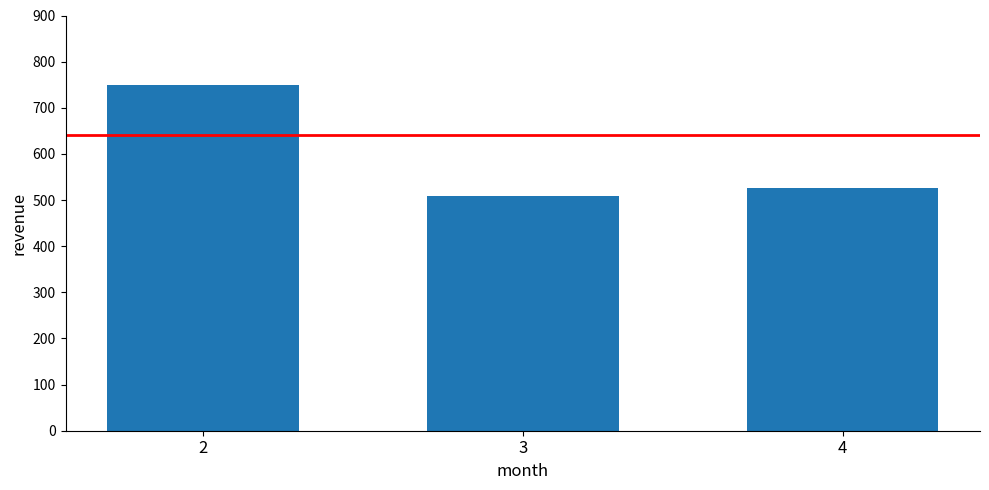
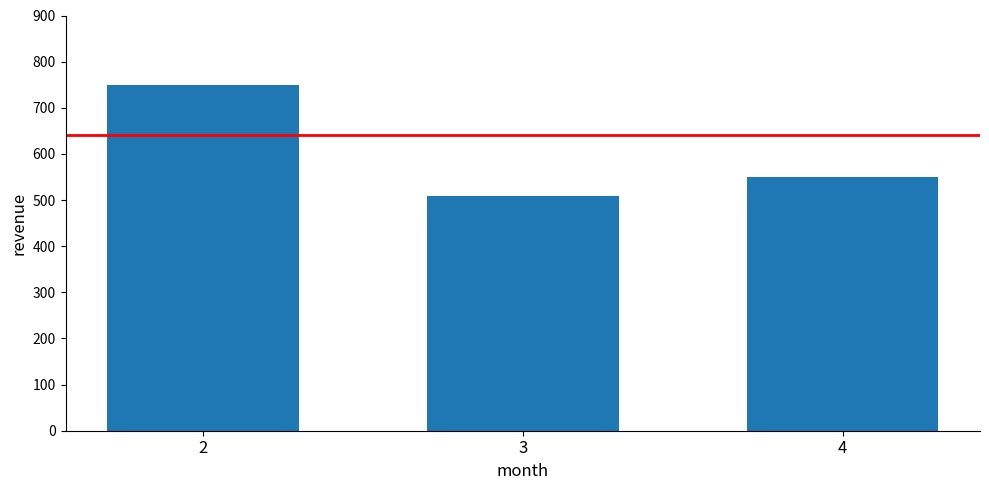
4: 530 -> 550
